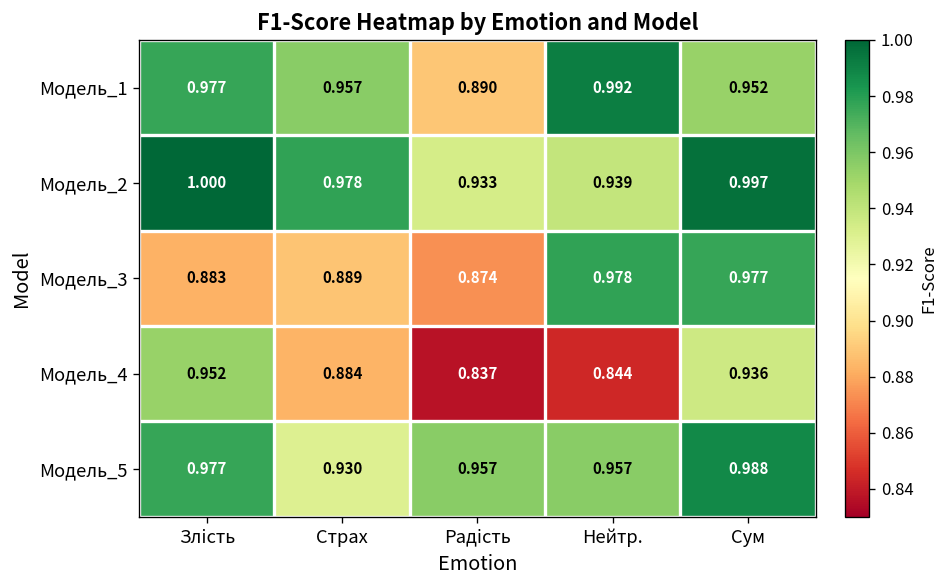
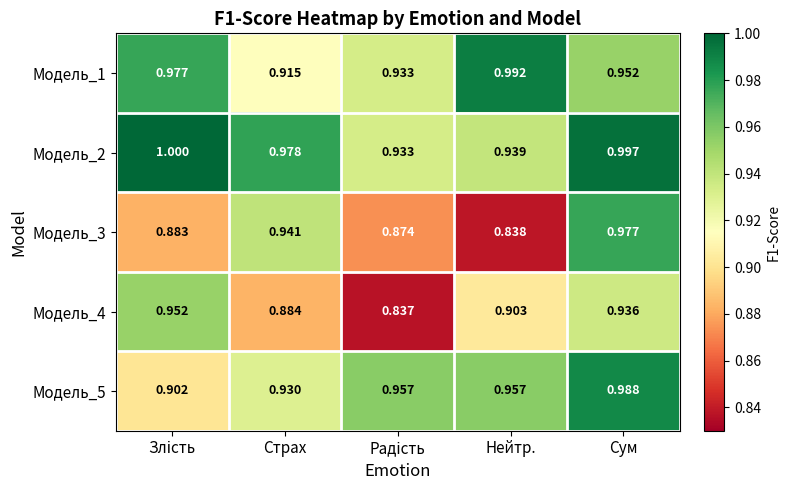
Модель_1, Страх: 0.957 -> 0.915
Модель_1, Радість: 0.890 -> 0.933
Модель_3, Страх: 0.889 -> 0.941
Модель_3, Нейтр.: 0.978 -> 0.838
Модель_4, Нейтр.: 0.844 -> 0.903
Модель_5, Злість: 0.977 -> 0.902
